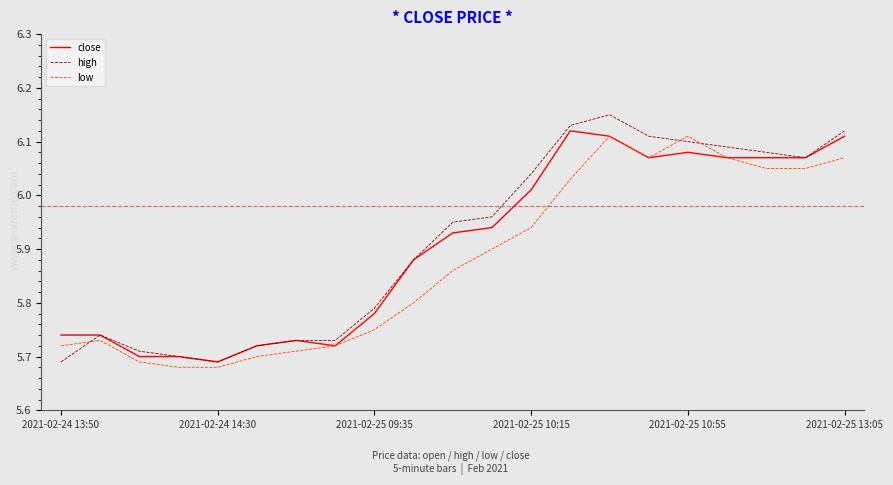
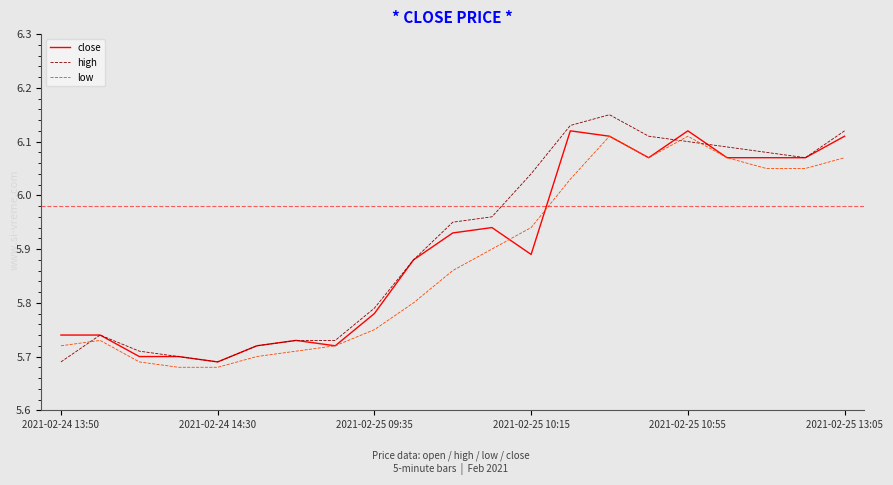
close, 2021-02-25 10:15: 6.01 -> 5.89
close, 2021-02-25 10:55: 6.08 -> 6.12
